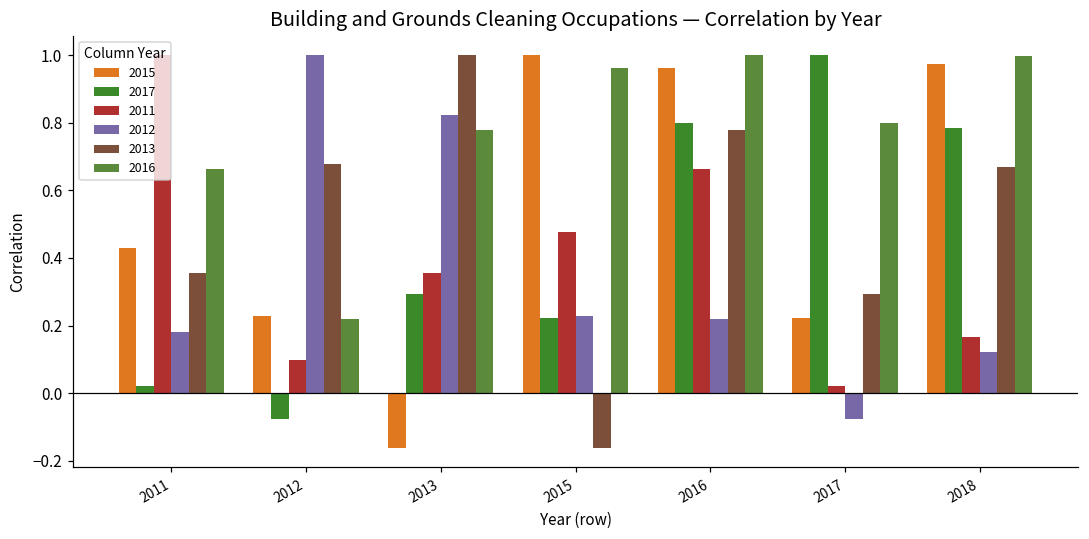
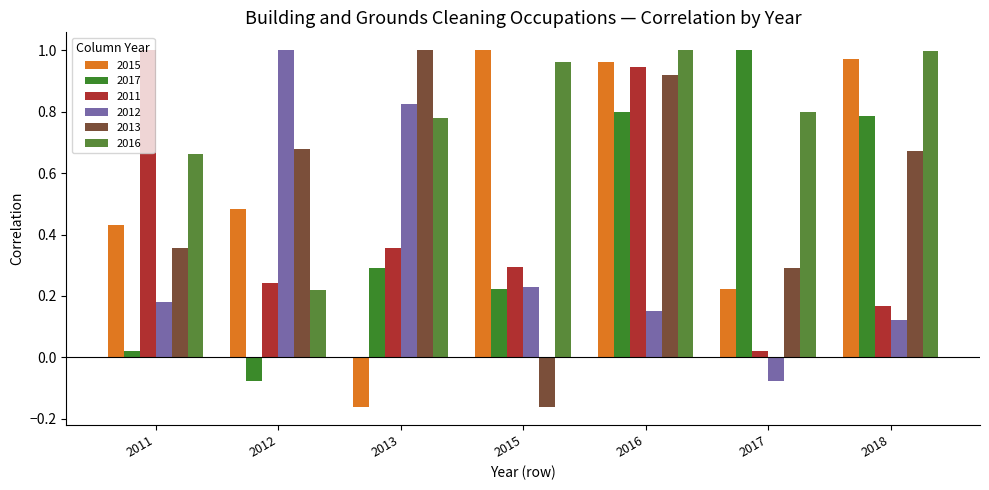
2015, 2012: 0.23 -> 0.48
2011, 2012: 0.10 -> 0.24
2011, 2015: 0.48 -> 0.29
2011, 2016: 0.66 -> 0.94
2012, 2016: 0.22 -> 0.15
2013, 2016: 0.78 -> 0.92
